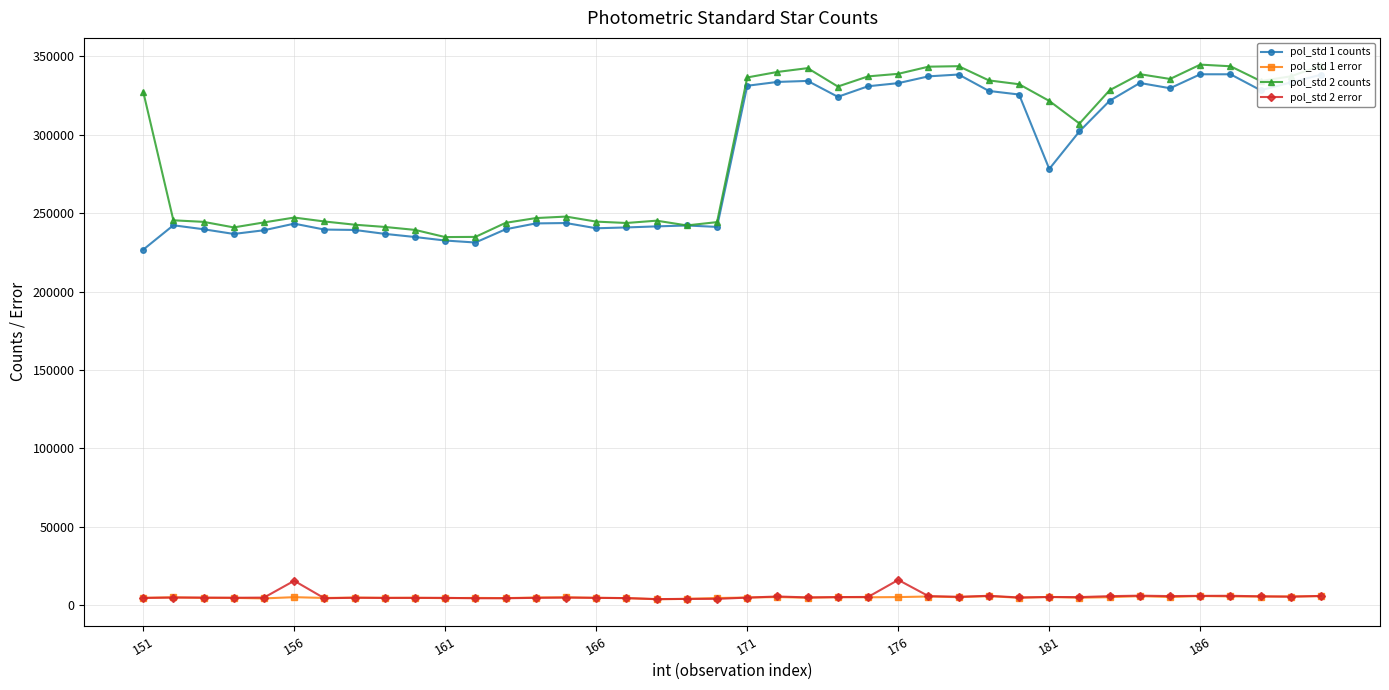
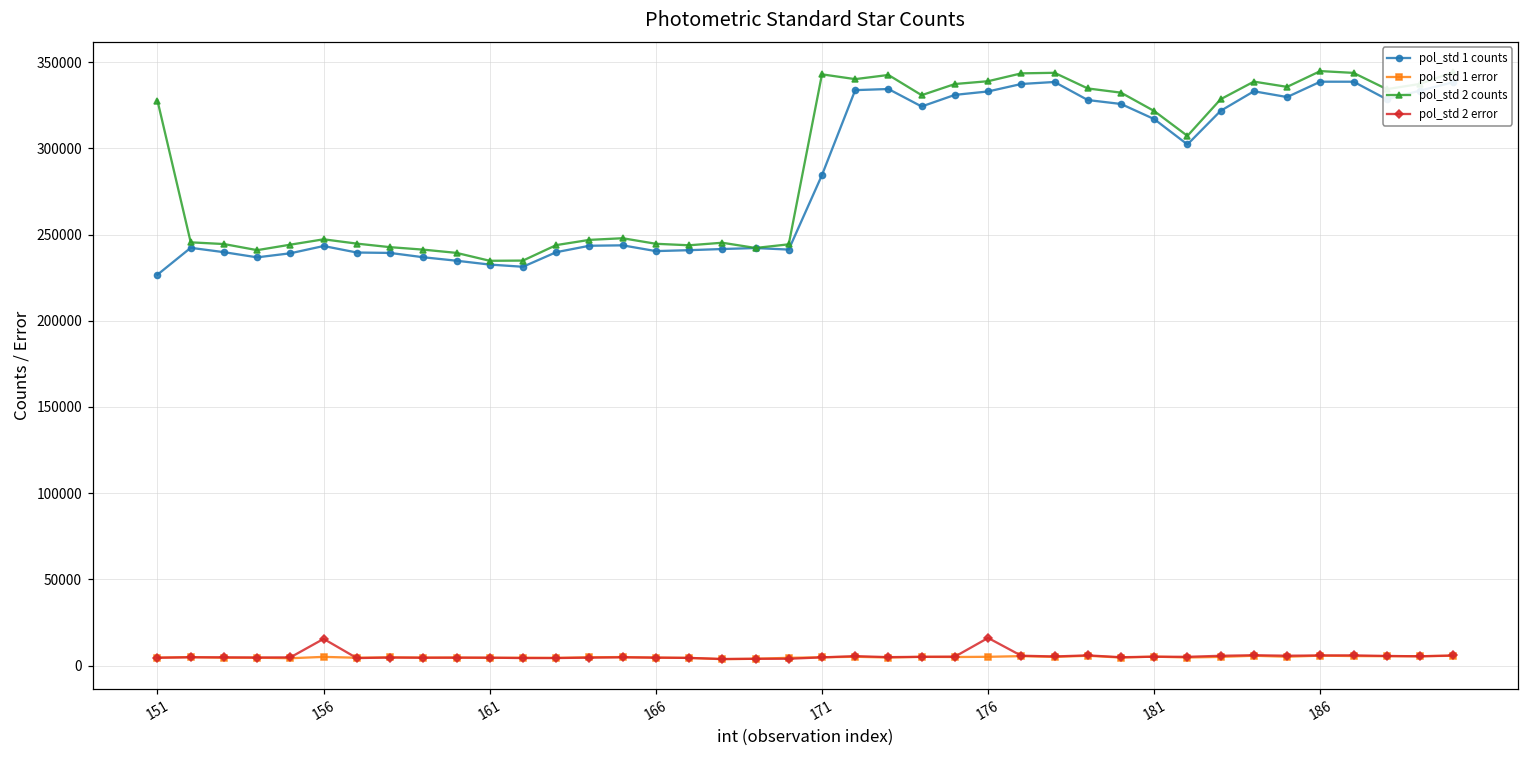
pol_std 1 counts, 171: 331000 -> 284000
pol_std 2 counts, 171: 337000 -> 343000
pol_std 1 counts, 181: 278000 -> 317000
